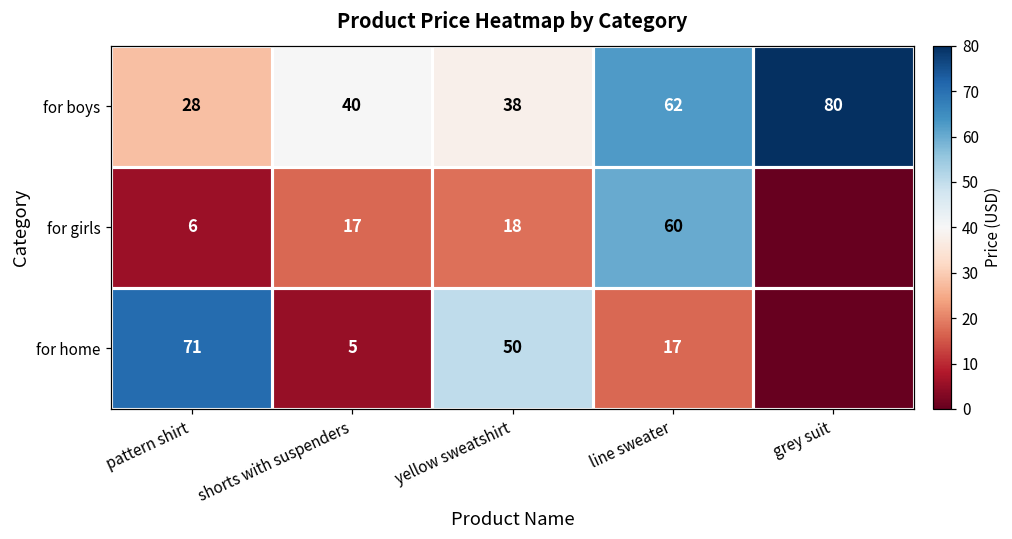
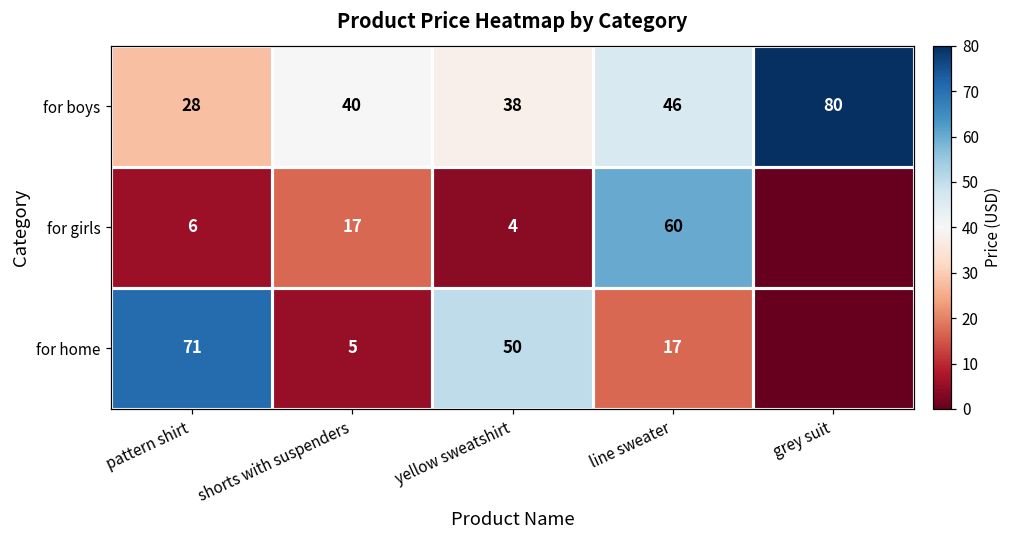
for boys, line sweater: 62 -> 46
for girls, yellow sweatshirt: 18 -> 4
